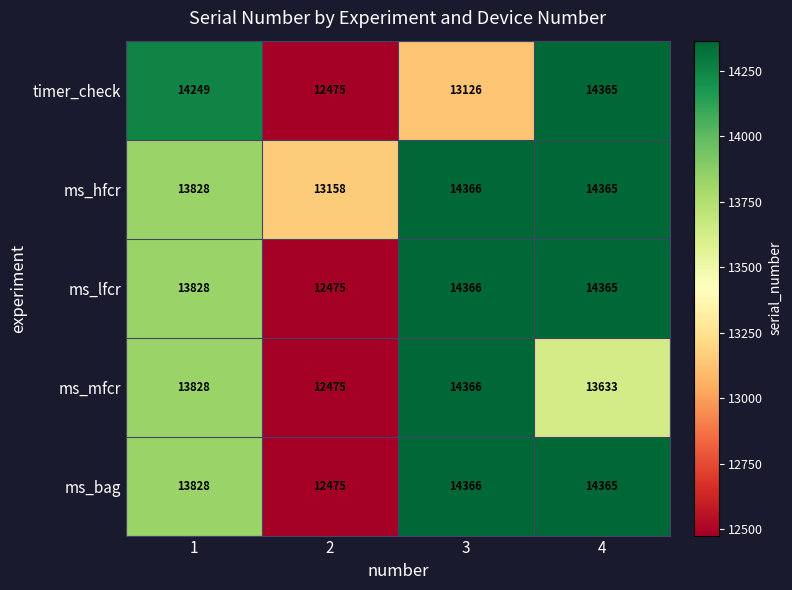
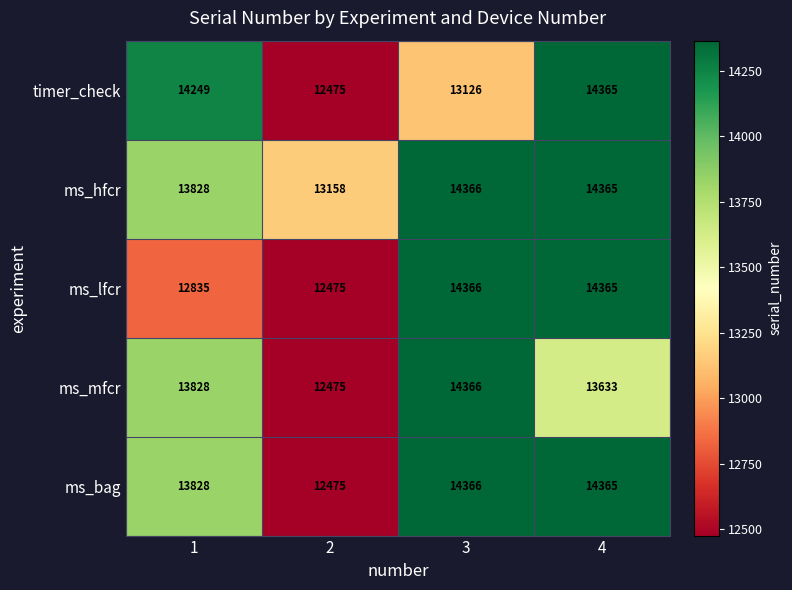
ms_lfcr, 1: 13828 -> 12835
